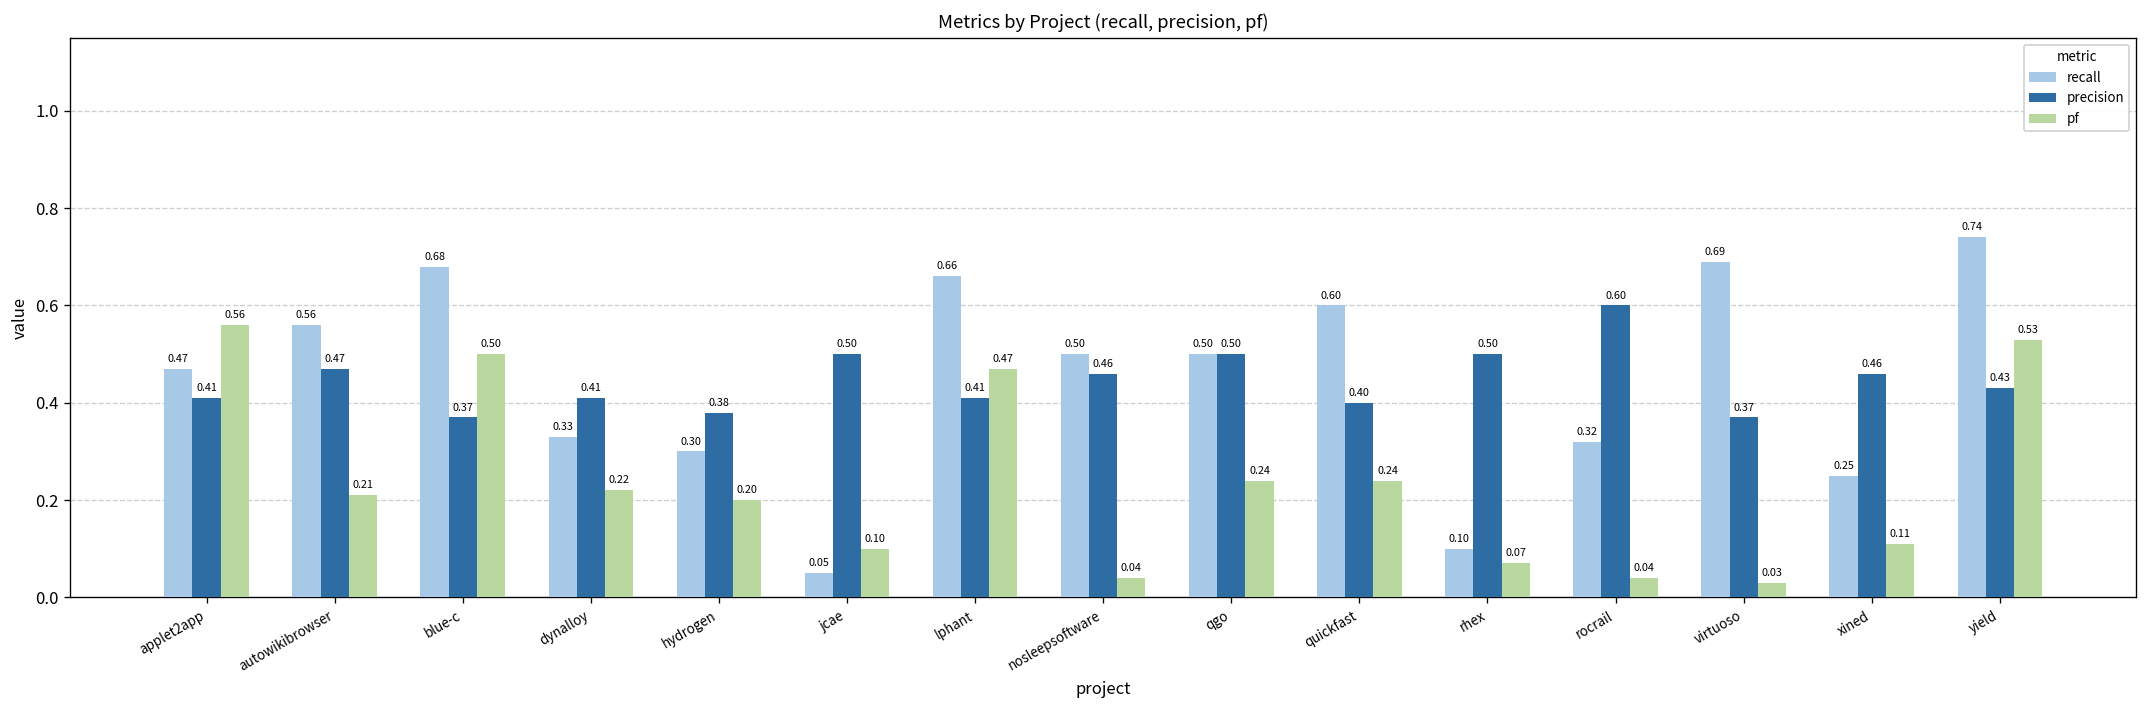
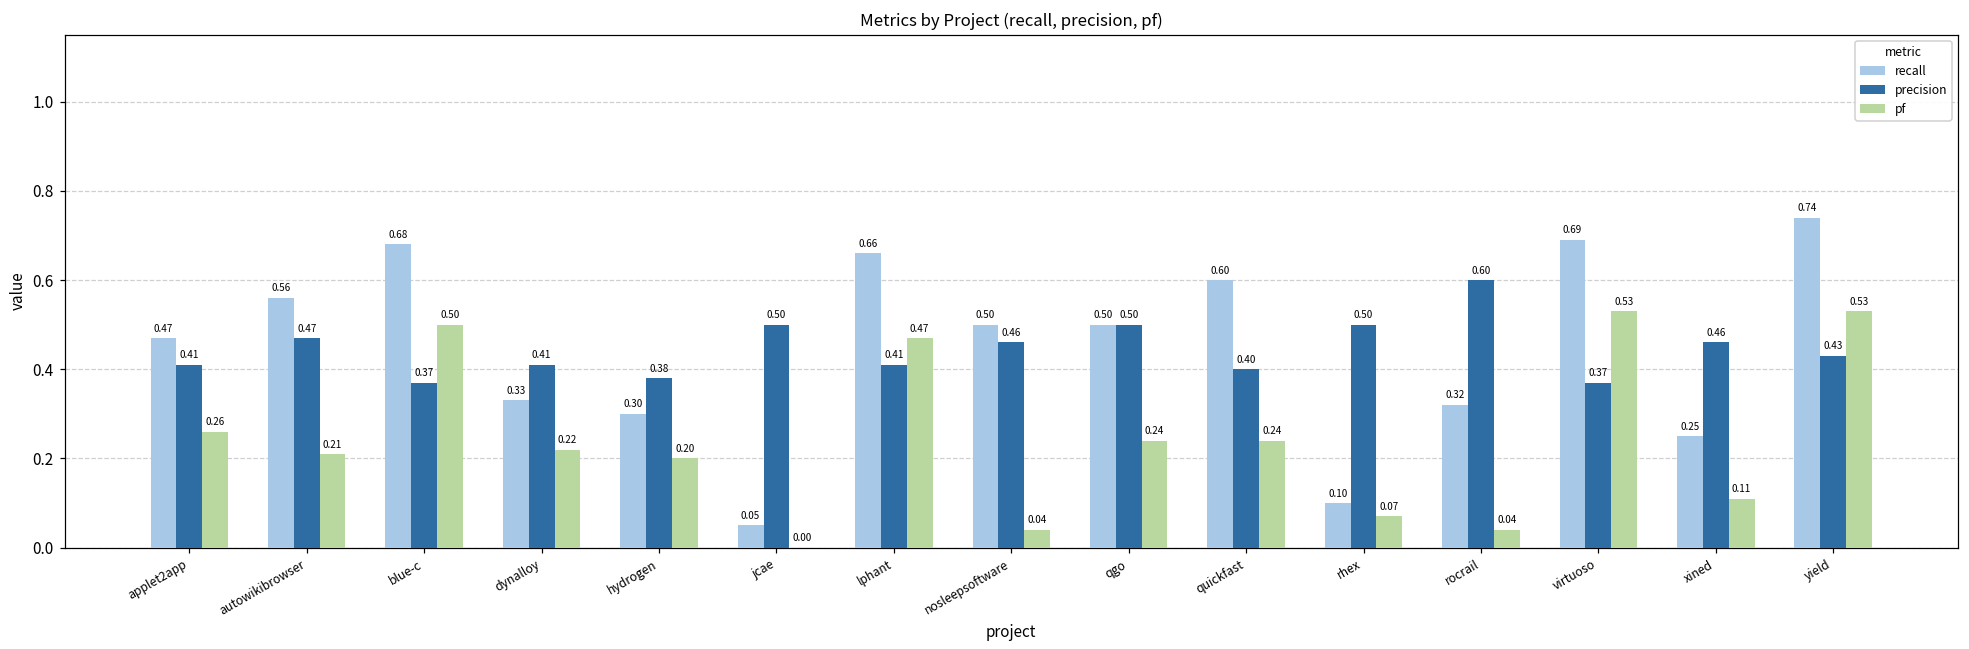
pf, applet2app: 0.56 -> 0.26
pf, jcae: 0.10 -> 0.00
pf, virtuoso: 0.03 -> 0.53
